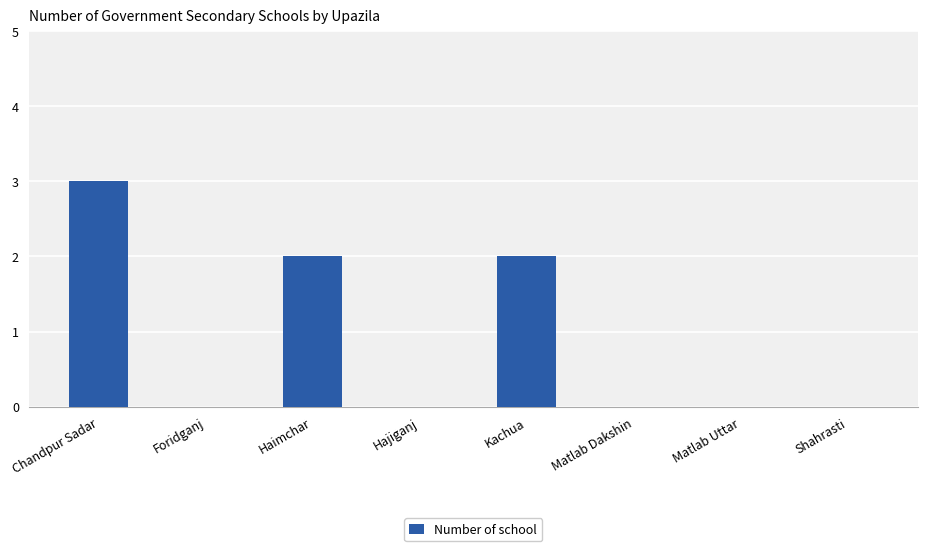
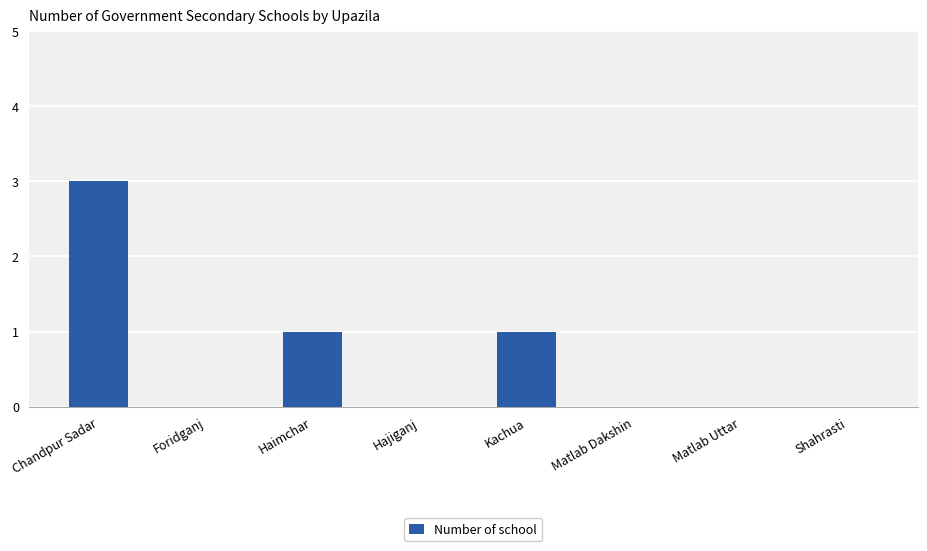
Haimchar: 2 -> 1
Kachua: 2 -> 1
